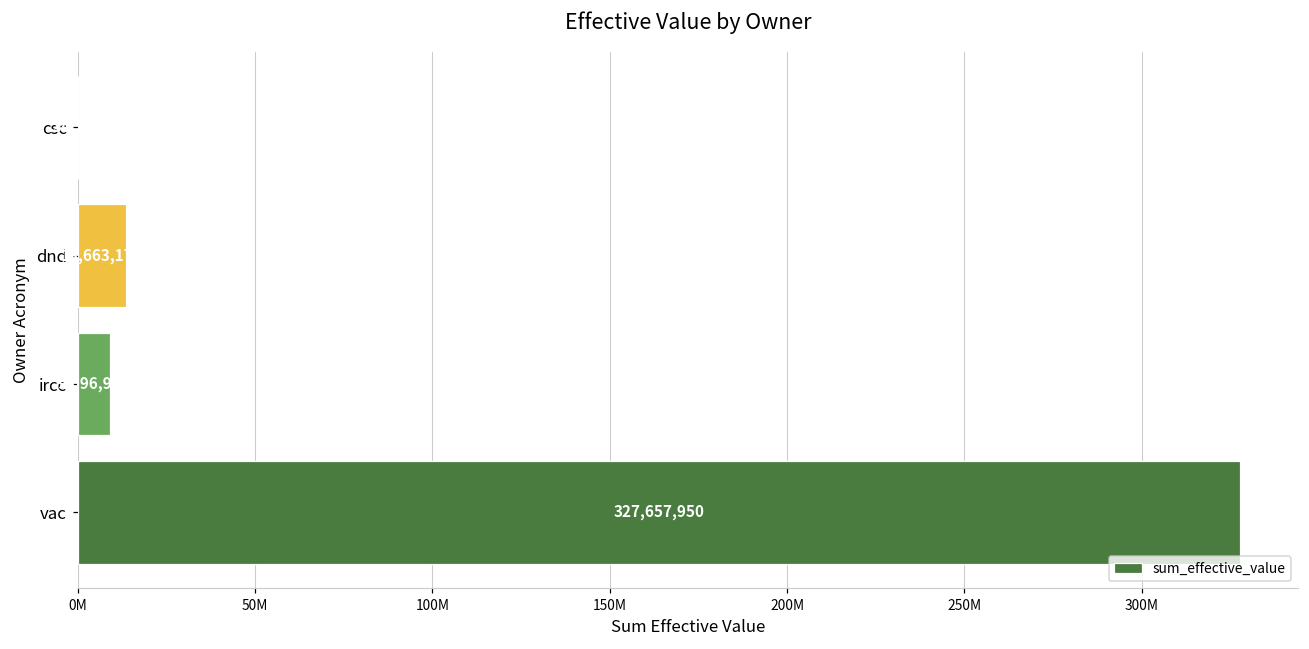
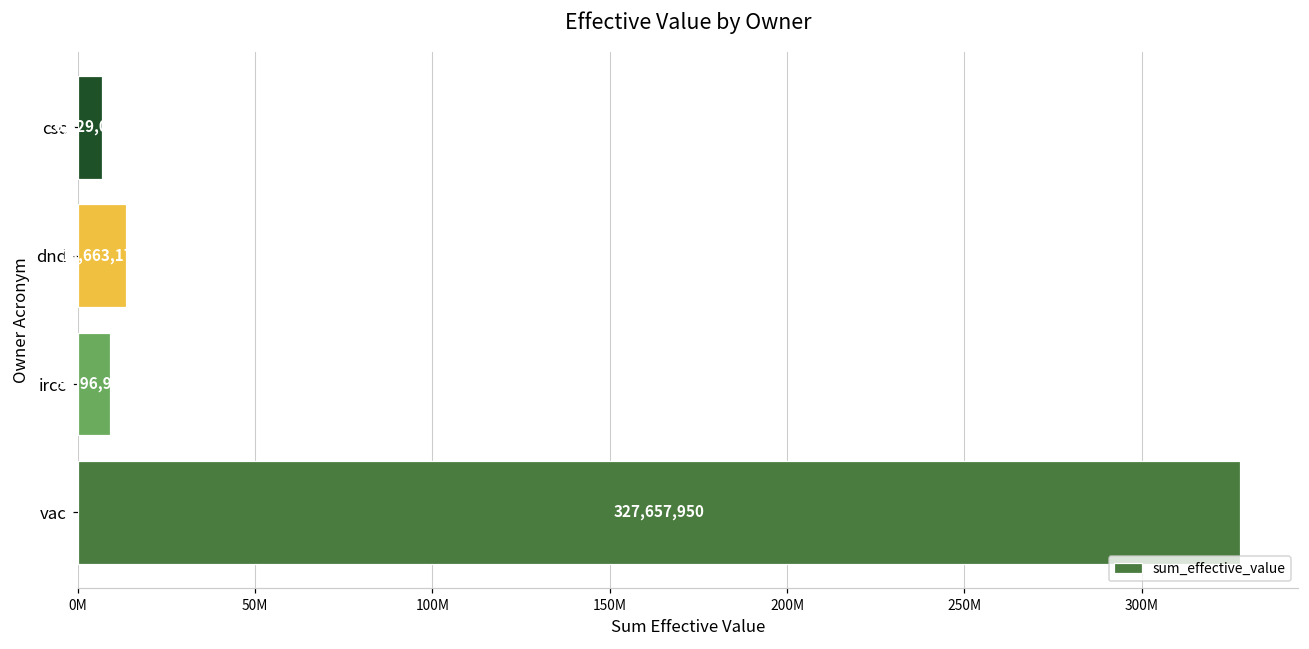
csc: 0 -> 7000000
